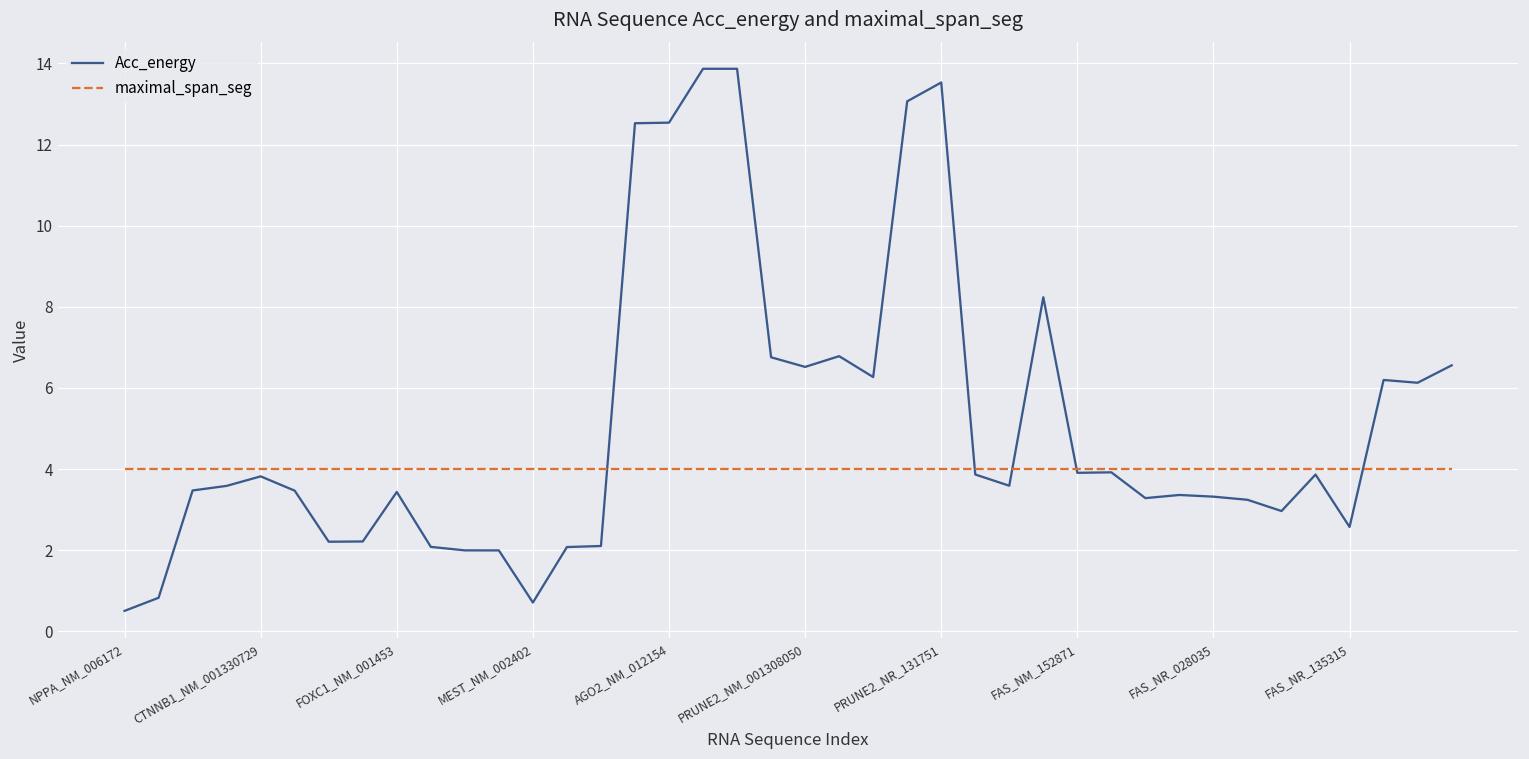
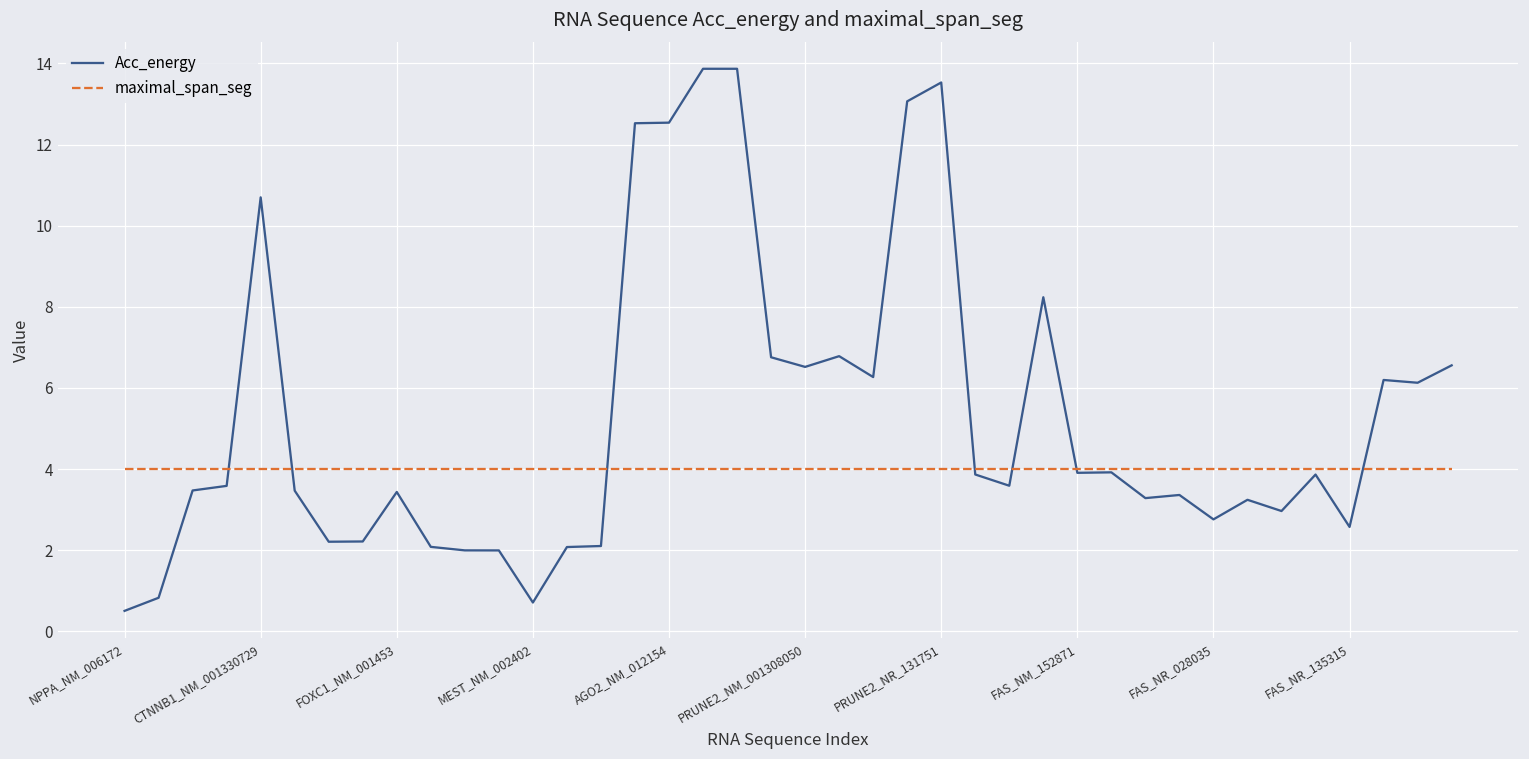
Acc_energy, CTNNB1_NM_001330729: 3.8 -> 10.7
Acc_energy, FAS_NR_028035: 3.3 -> 2.8
